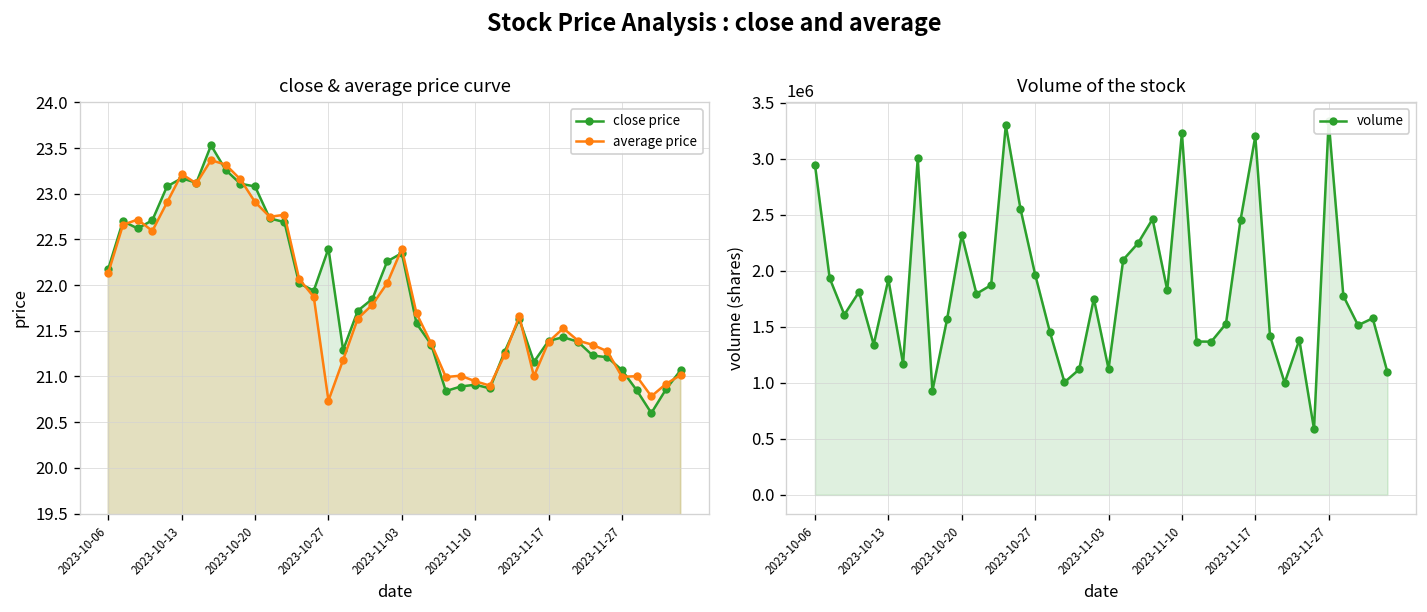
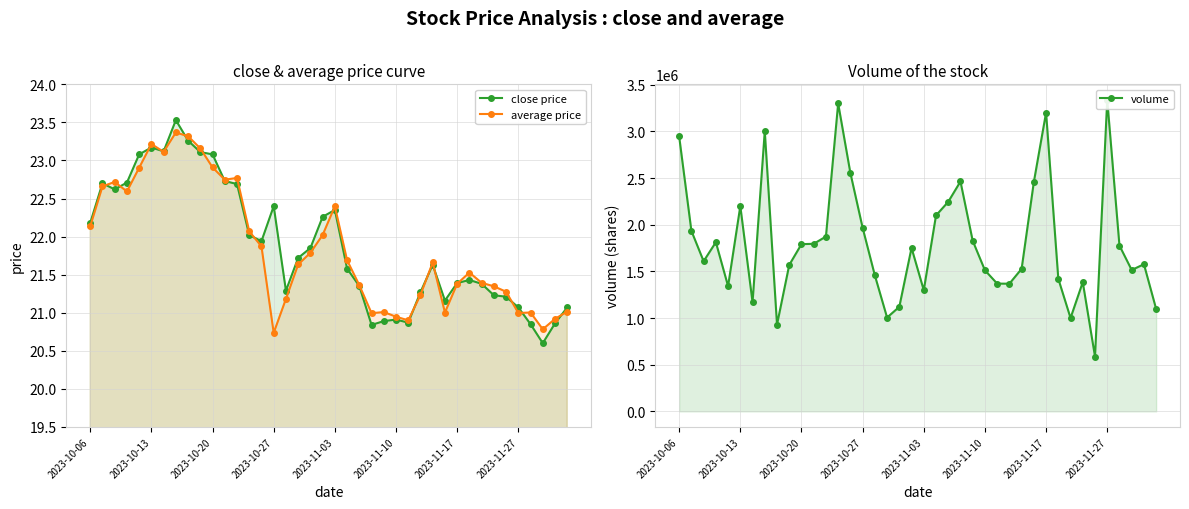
Volume of the stock, 2023-10-13: 1900000 -> 2200000
Volume of the stock, 2023-10-20: 2300000 -> 1800000
Volume of the stock, 2023-11-03: 1100000 -> 1300000
Volume of the stock, 2023-11-10: 3200000 -> 1500000
